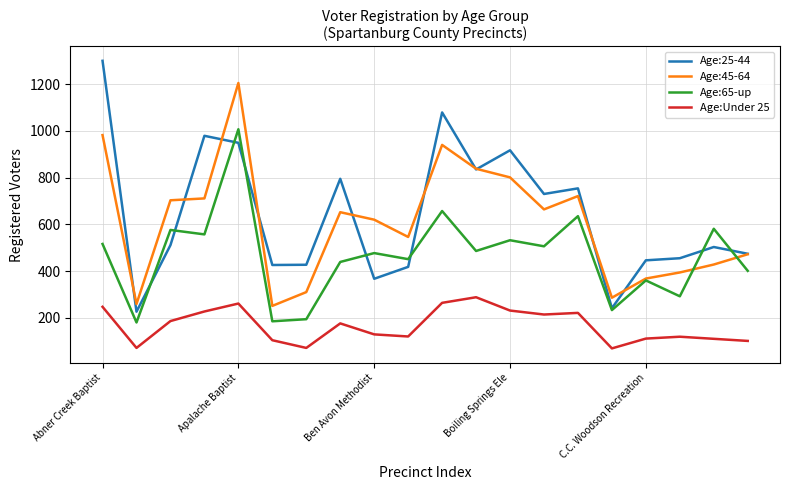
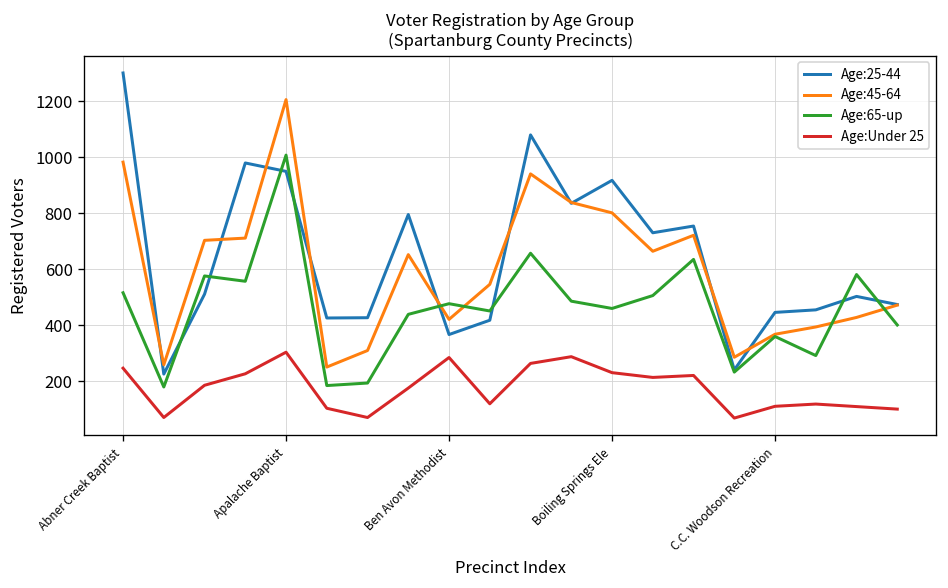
Age:Under 25, Apalache Baptist: 260 -> 300
Age:45-64, Ben Avon Methodist: 620 -> 420
Age:Under 25, Ben Avon Methodist: 130 -> 290
Age:65-up, Boiling Springs Ele: 530 -> 460
